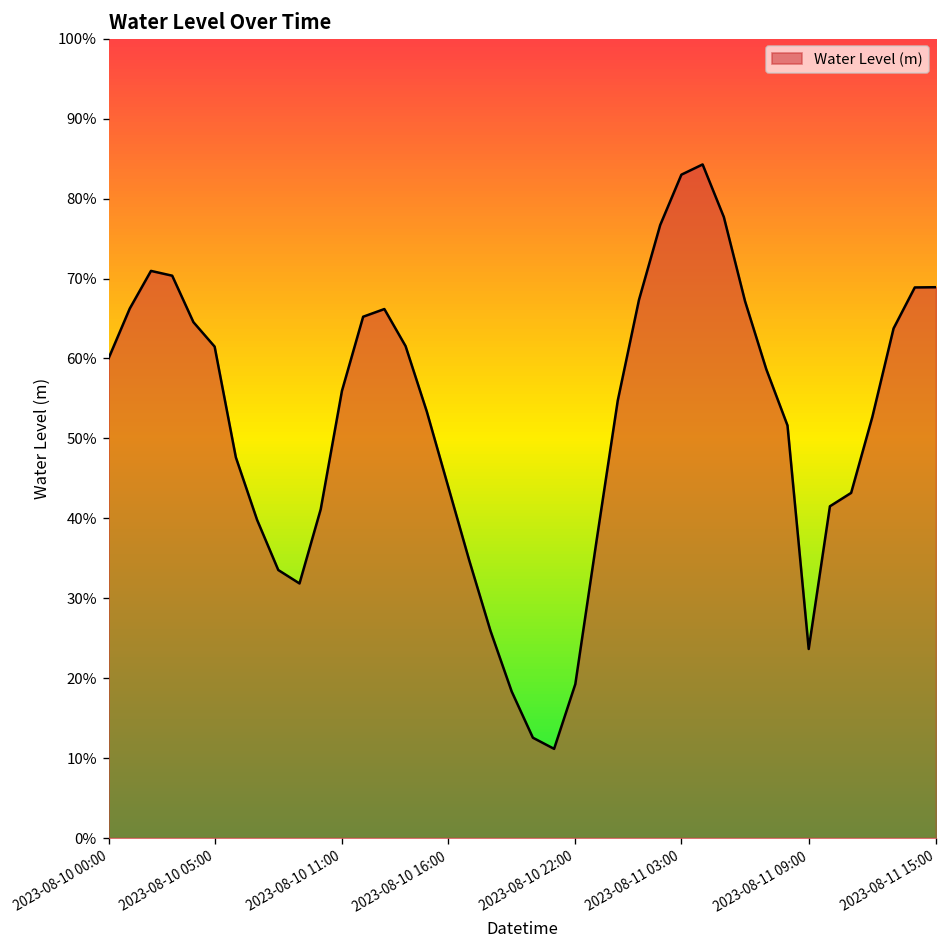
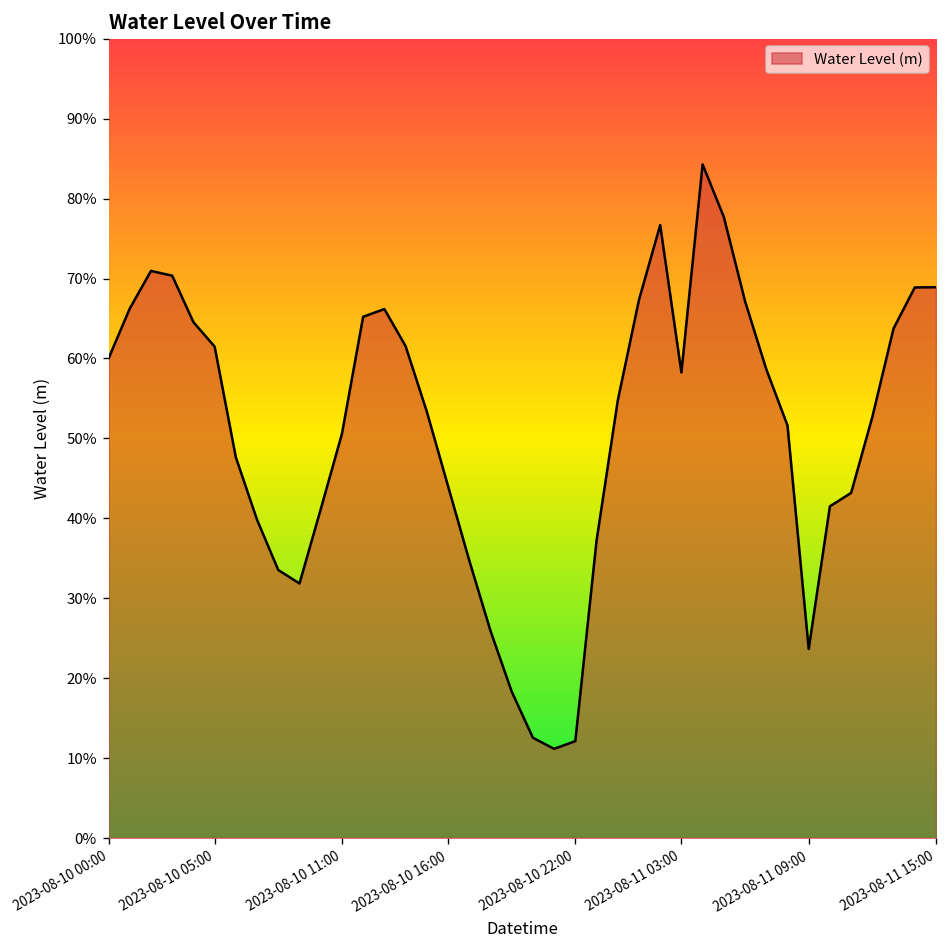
2023-08-10 11:00: 56% -> 51%
2023-08-10 22:00: 19% -> 12%
2023-08-11 03:00: 83% -> 58%
